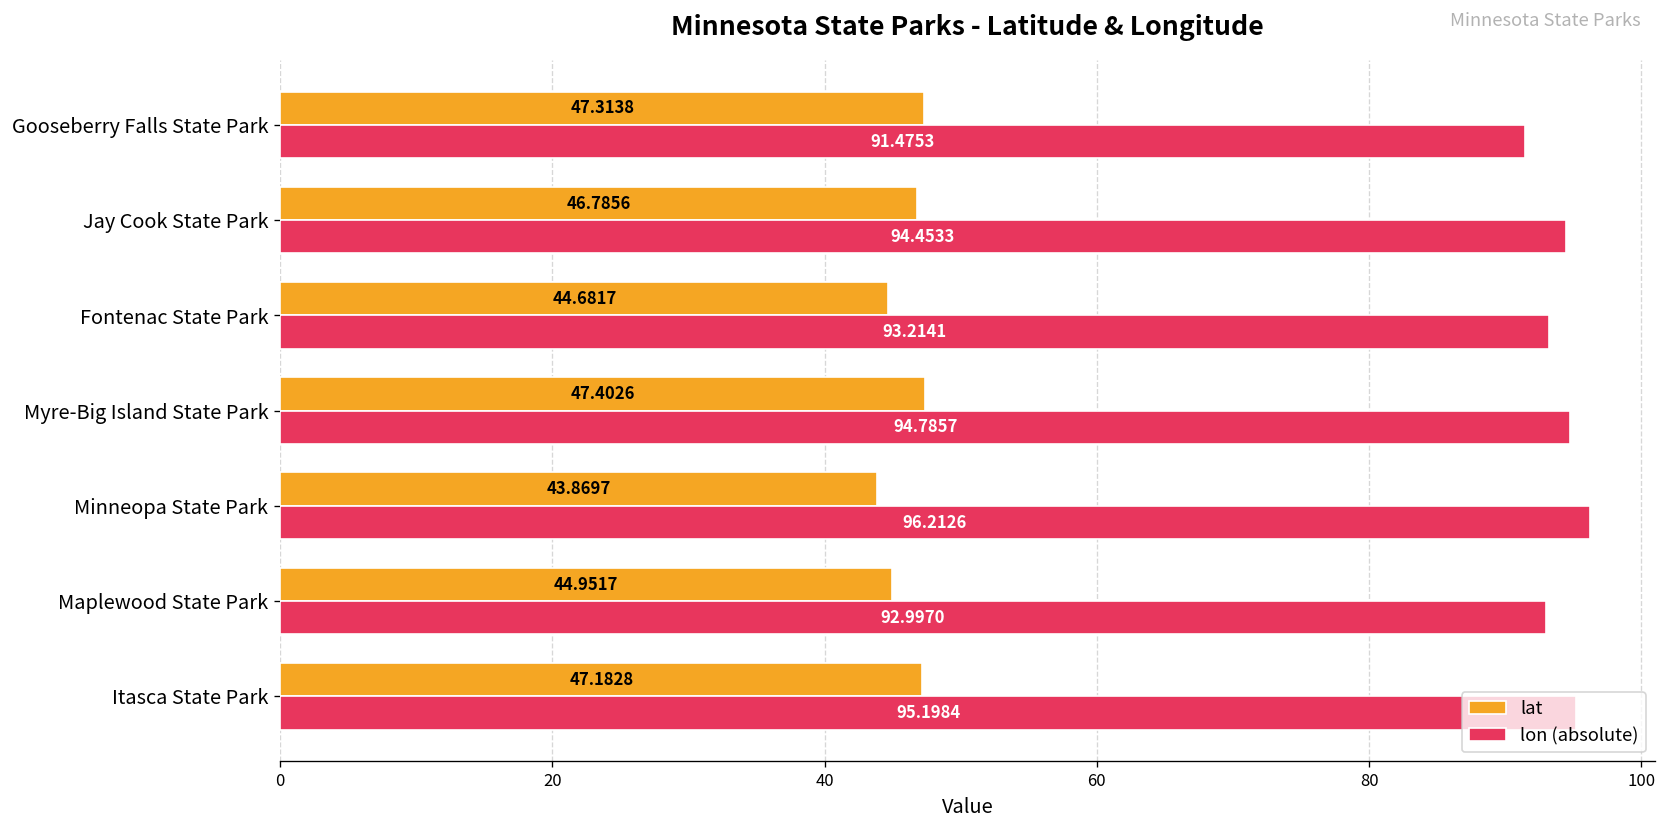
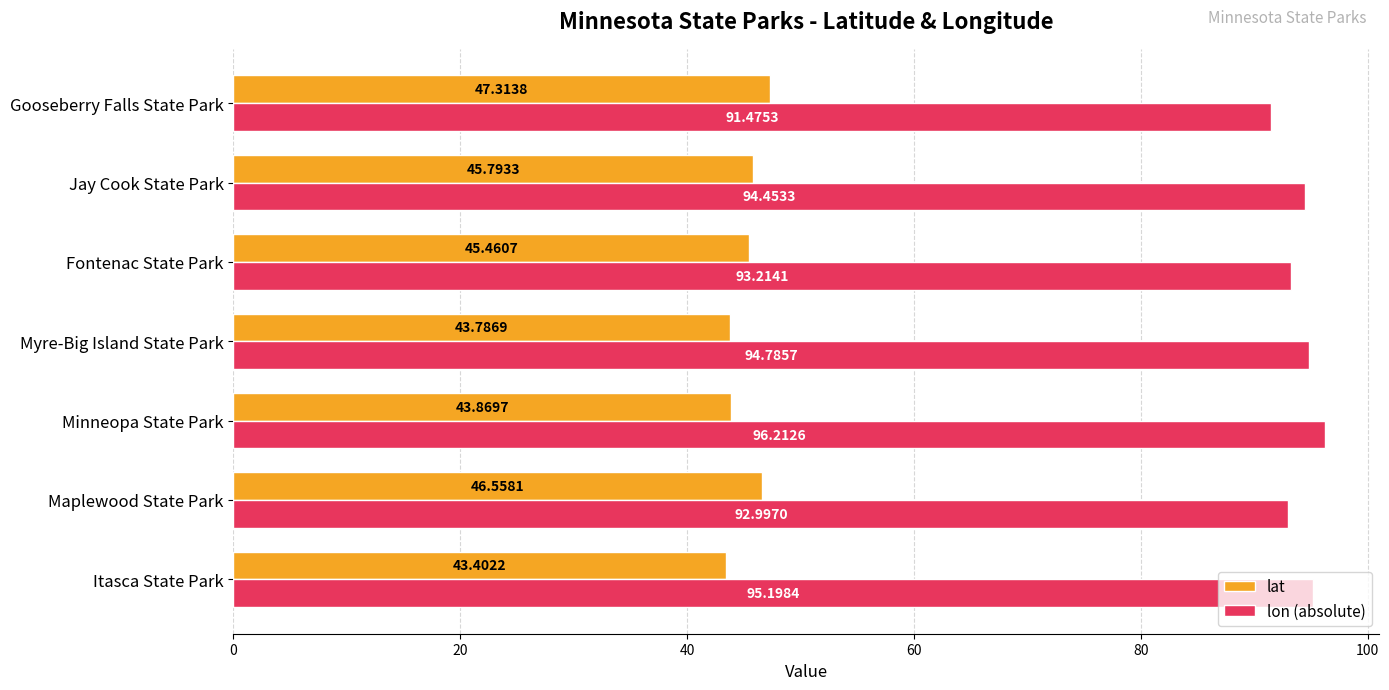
lat, Jay Cook State Park: 46.7856 -> 45.7933
lat, Fontenac State Park: 44.6817 -> 45.4607
lat, Myre-Big Island State Park: 47.4026 -> 43.7869
lat, Maplewood State Park: 44.9517 -> 46.5581
lat, Itasca State Park: 47.1828 -> 43.4022
